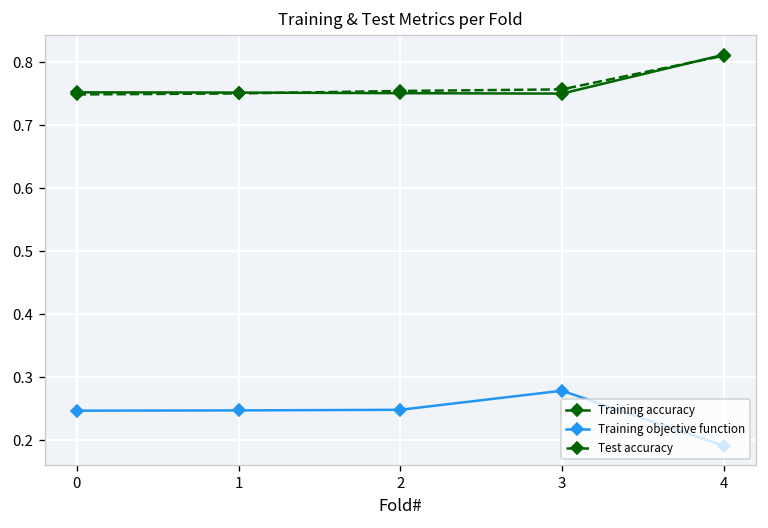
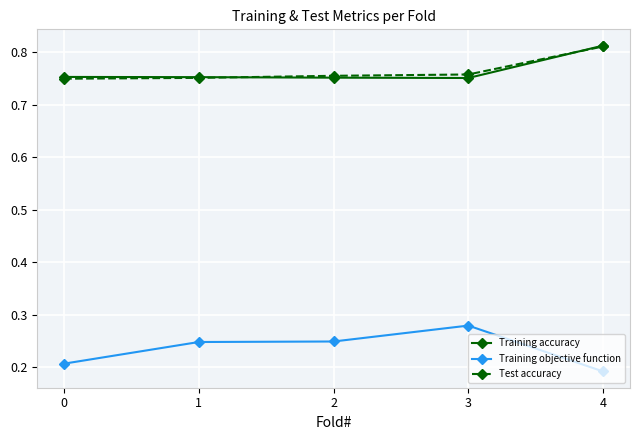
Training objective function, 0: 0.25 -> 0.21
